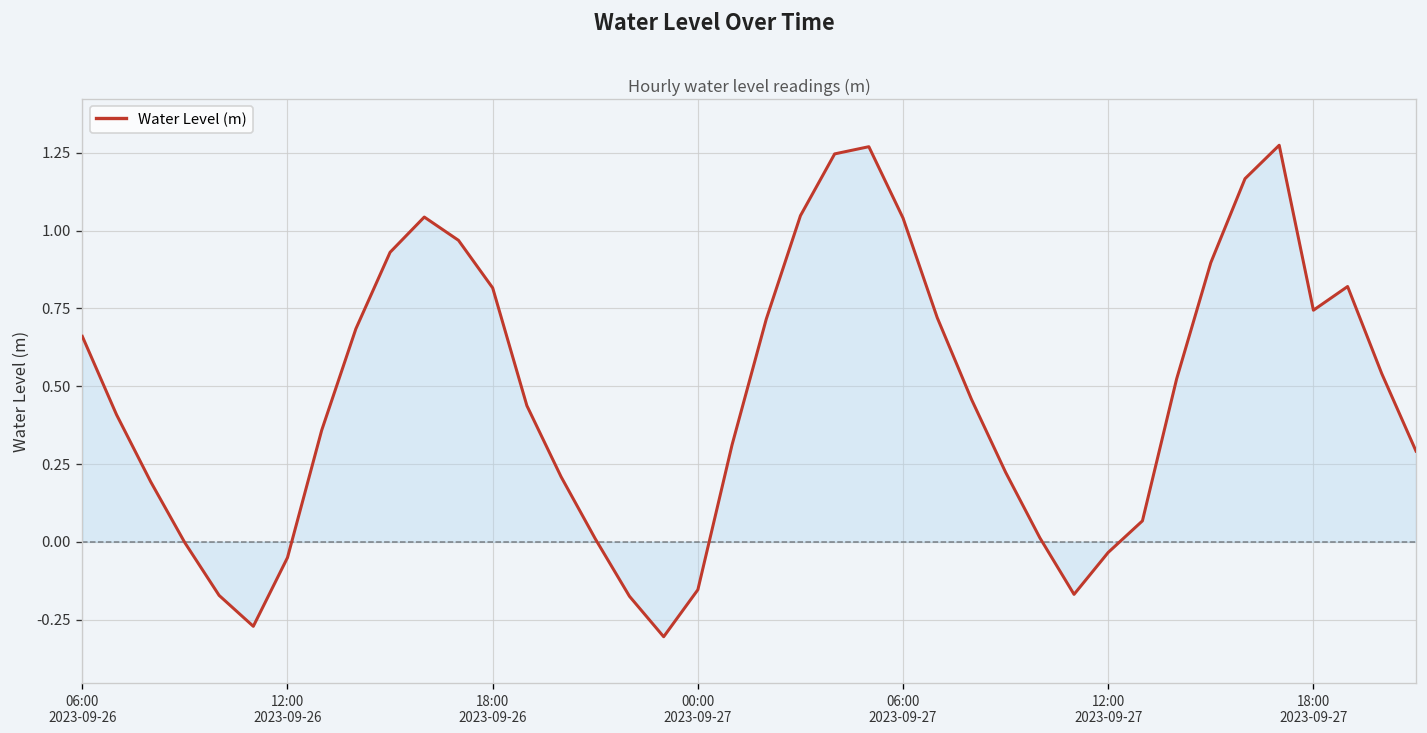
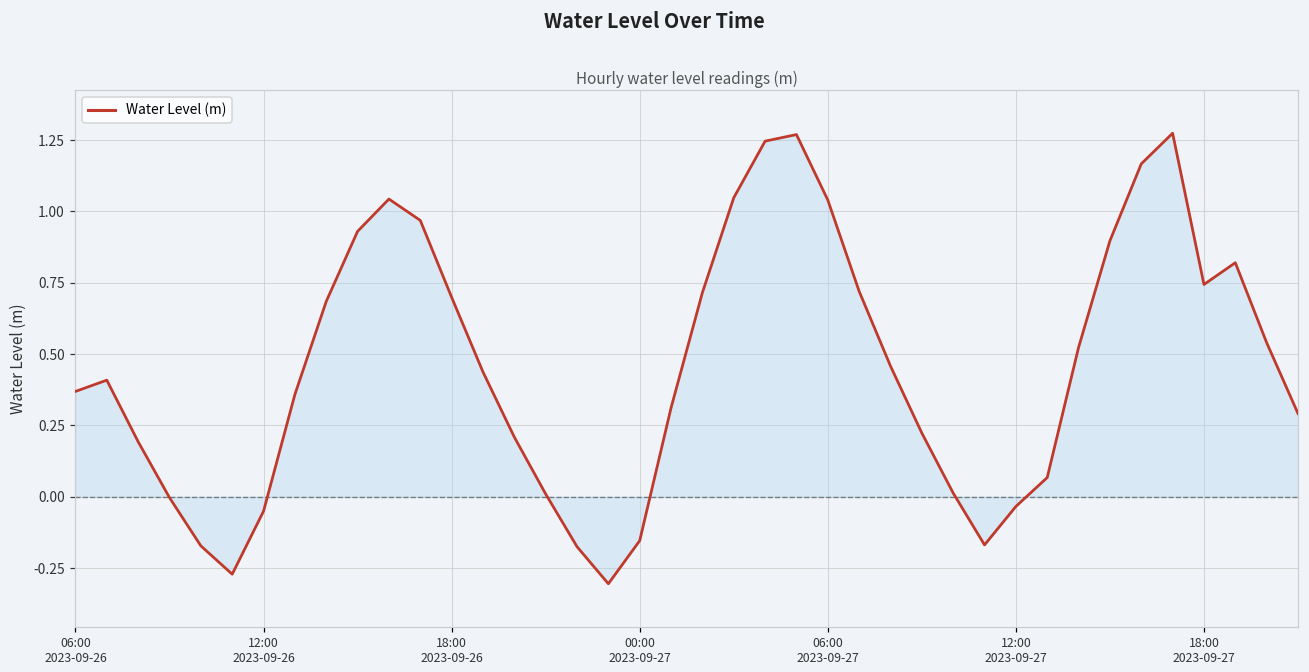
Water Level (m), 06:00 2023-09-26: 0.66 -> 0.37
Water Level (m), 18:00 2023-09-26: 0.82 -> 0.70
